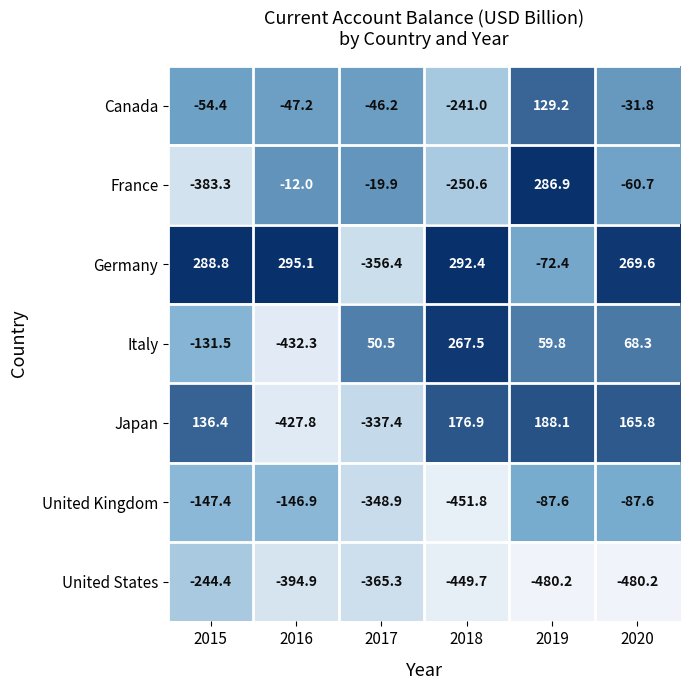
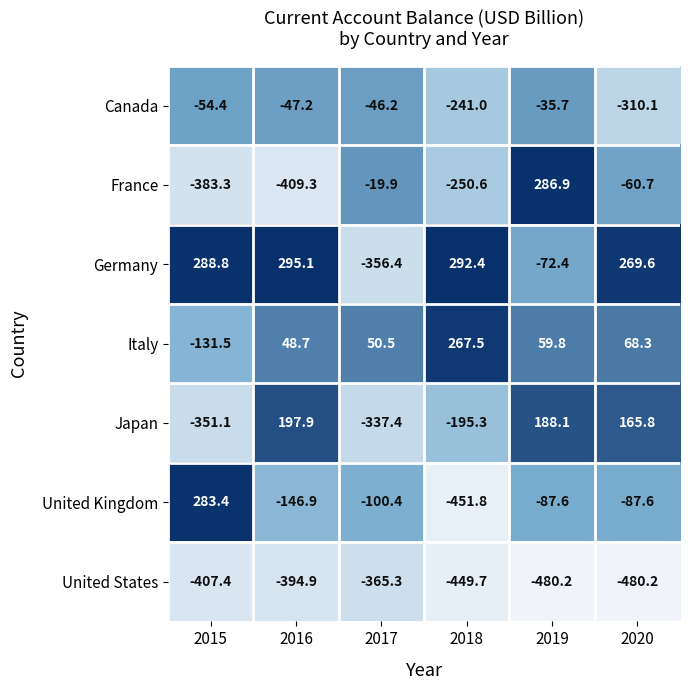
Canada, 2019: 129.2 -> -35.7
Canada, 2020: -31.8 -> -310.1
France, 2016: -12.0 -> -409.3
Italy, 2016: -432.3 -> 48.7
Japan, 2015: 136.4 -> -351.1
Japan, 2016: -427.8 -> 197.9
Japan, 2018: 176.9 -> -195.3
United Kingdom, 2015: -147.4 -> 283.4
United Kingdom, 2017: -348.9 -> -100.4
United States, 2015: -244.4 -> -407.4
